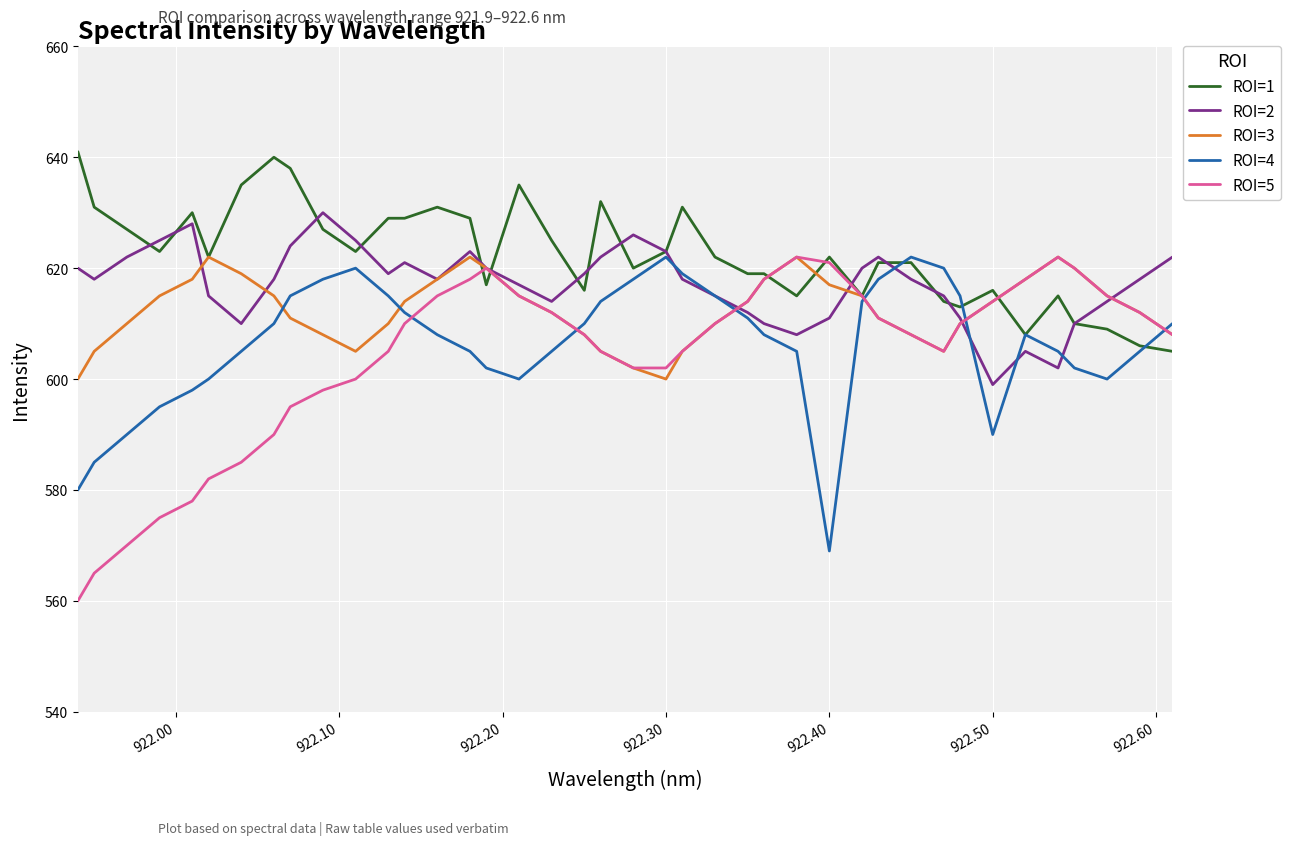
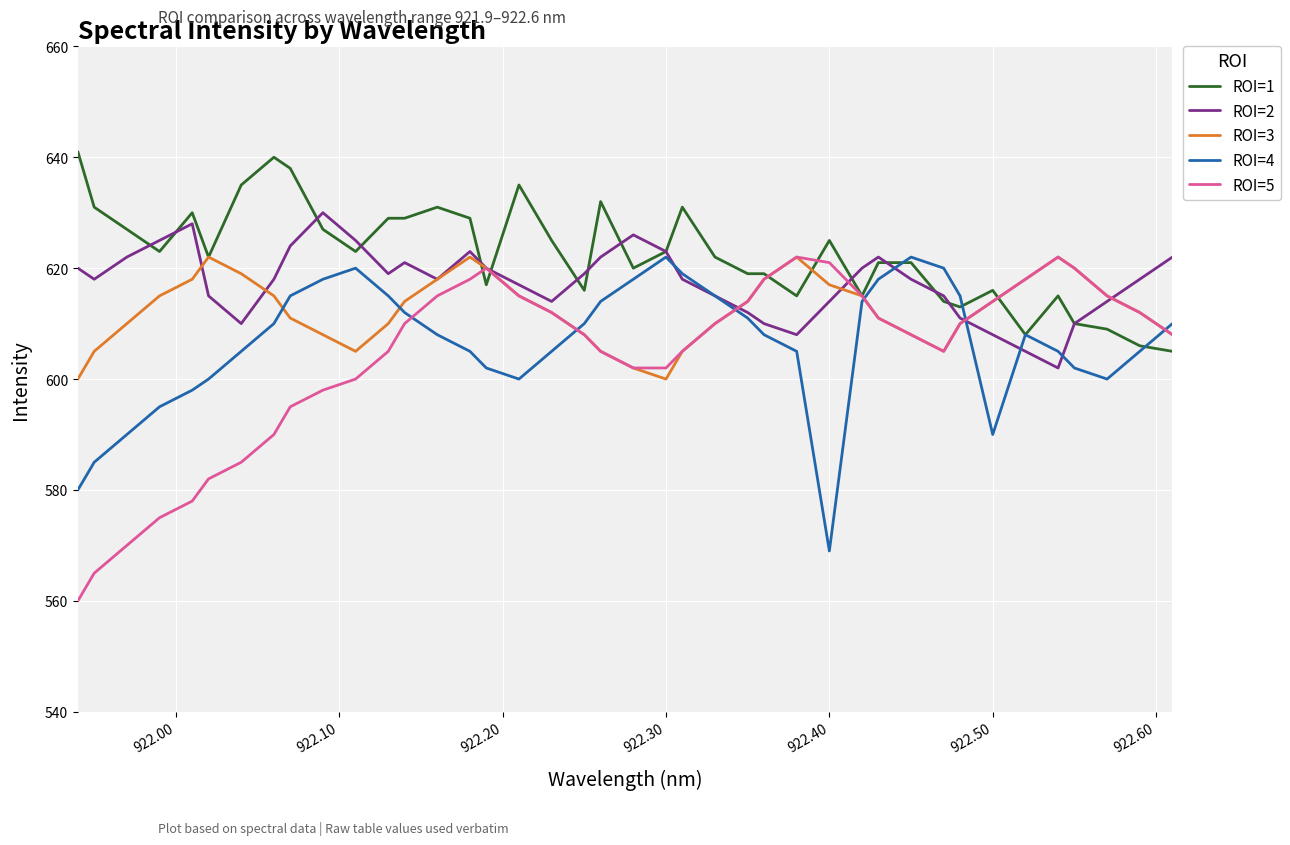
ROI=1, 922.40: 622 -> 625
ROI=2, 922.40: 611 -> 614
ROI=2, 922.50: 599 -> 608
